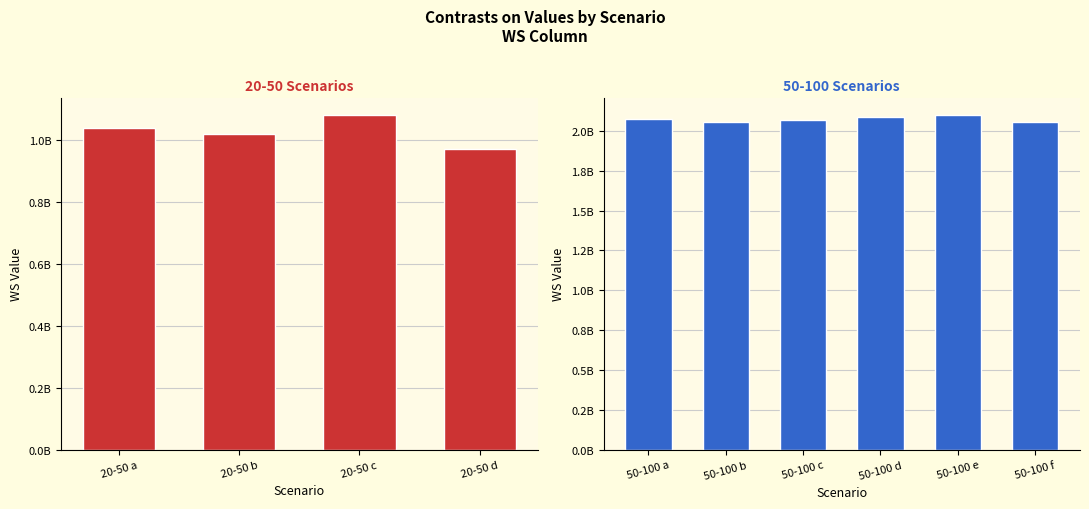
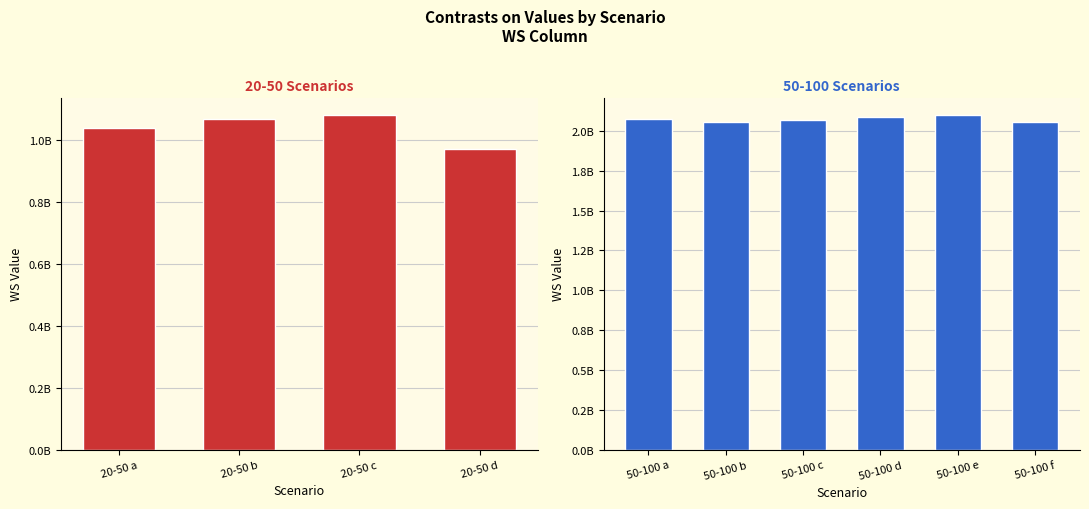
20-50 Scenarios, 20-50 b: 1020000000 -> 1070000000
